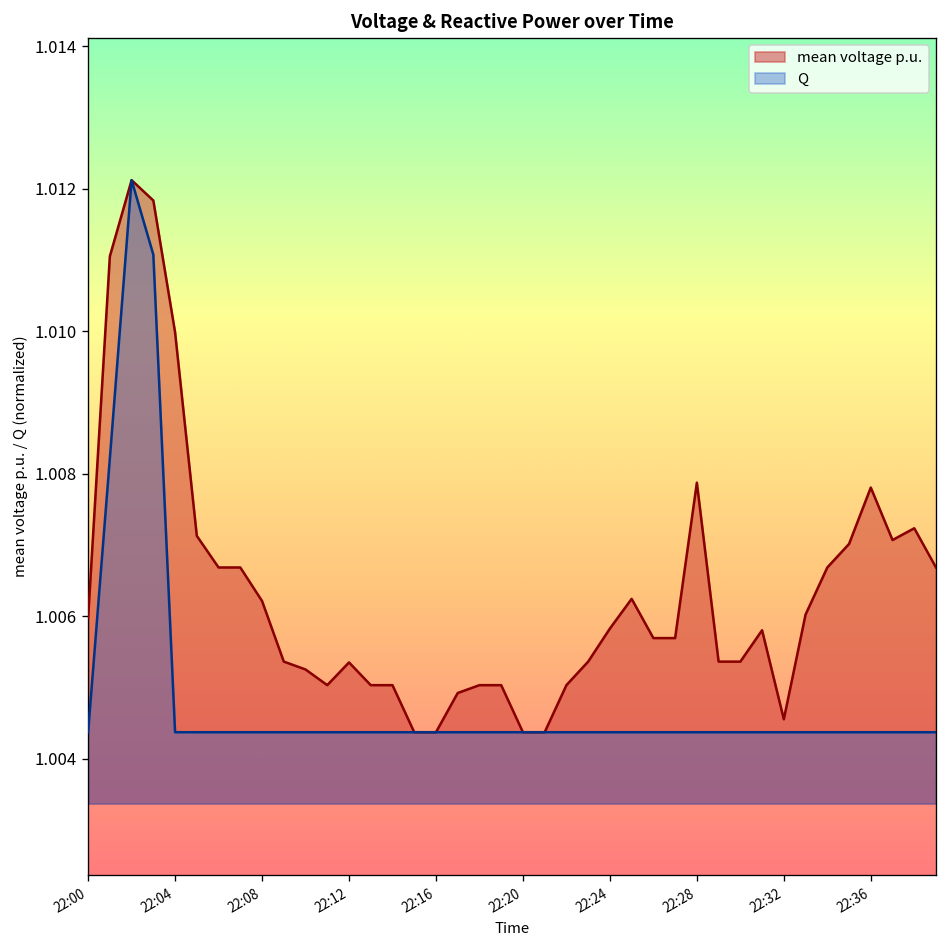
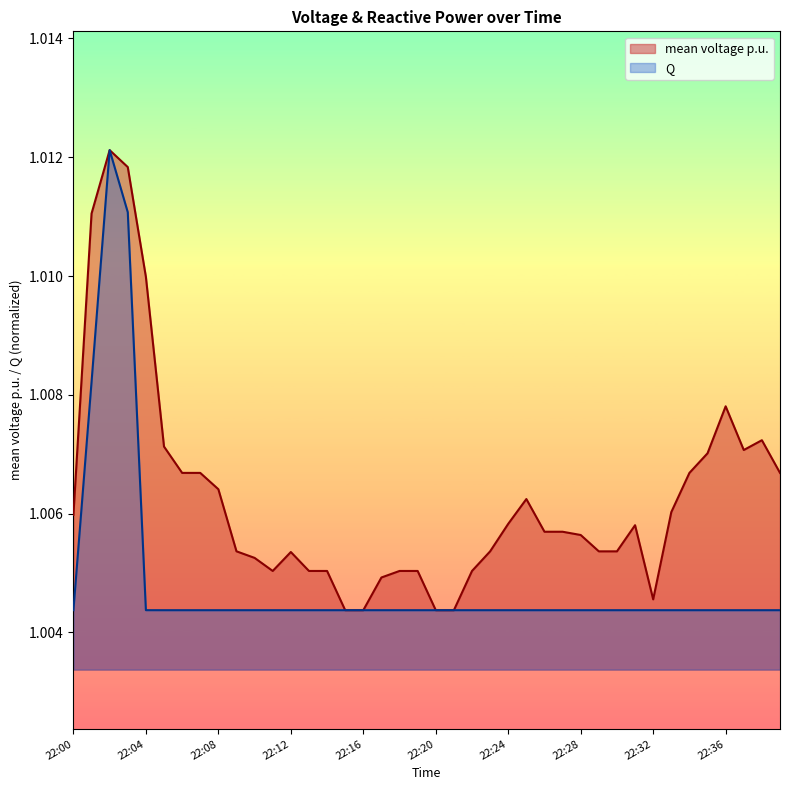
mean voltage p.u., 22:08: 1.0062 -> 1.0064
mean voltage p.u., 22:28: 1.0079 -> 1.0056
